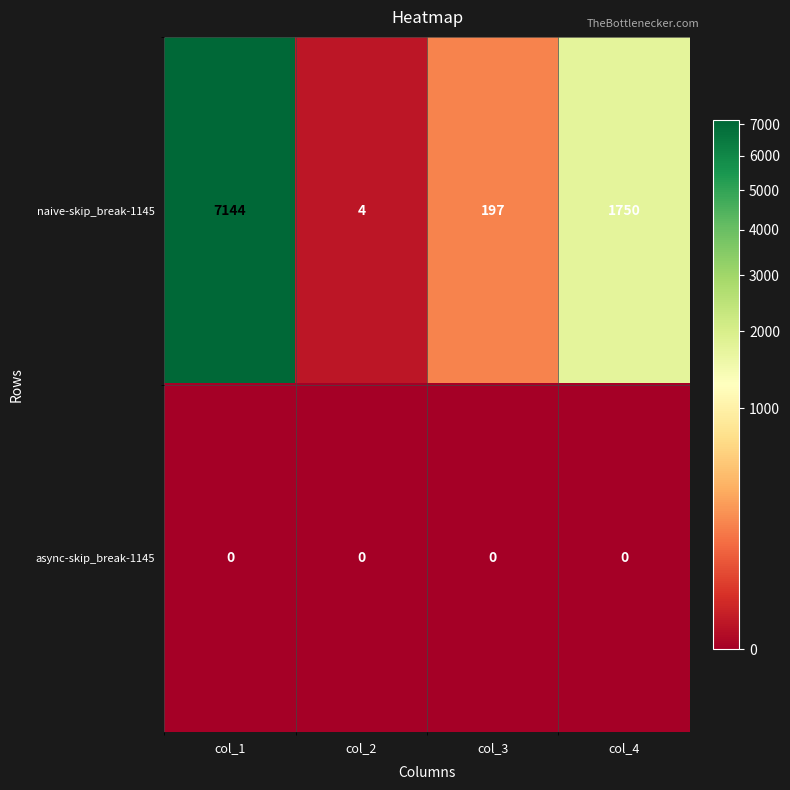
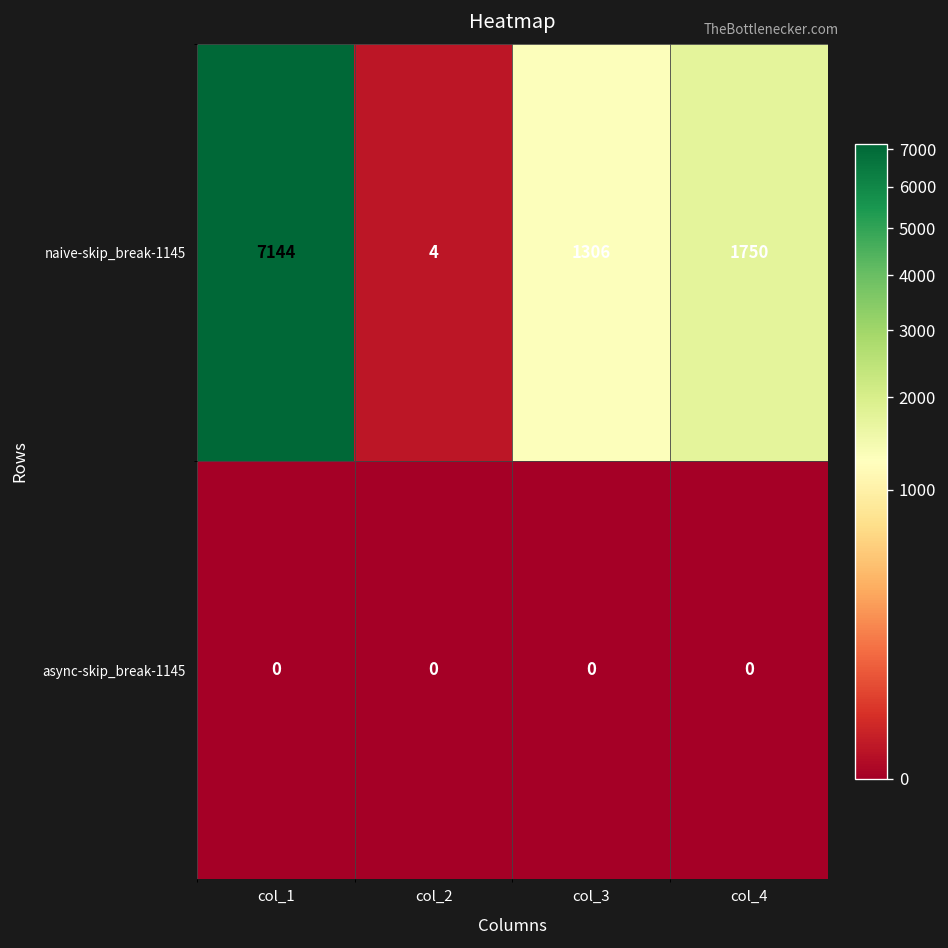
naive-skip_break-1145, col_3: 197 -> 1306
